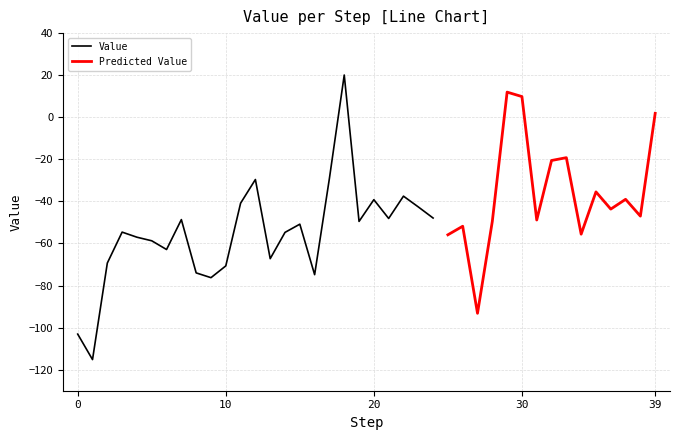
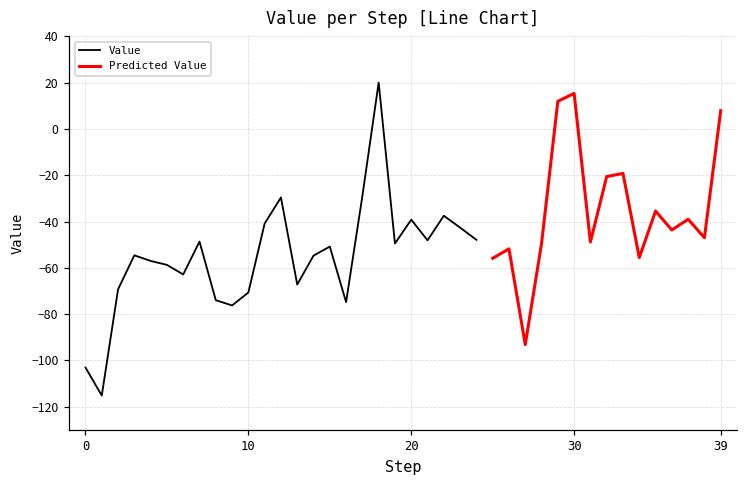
Predicted Value, 30: 10 -> 15
Predicted Value, 39: 2 -> 8
